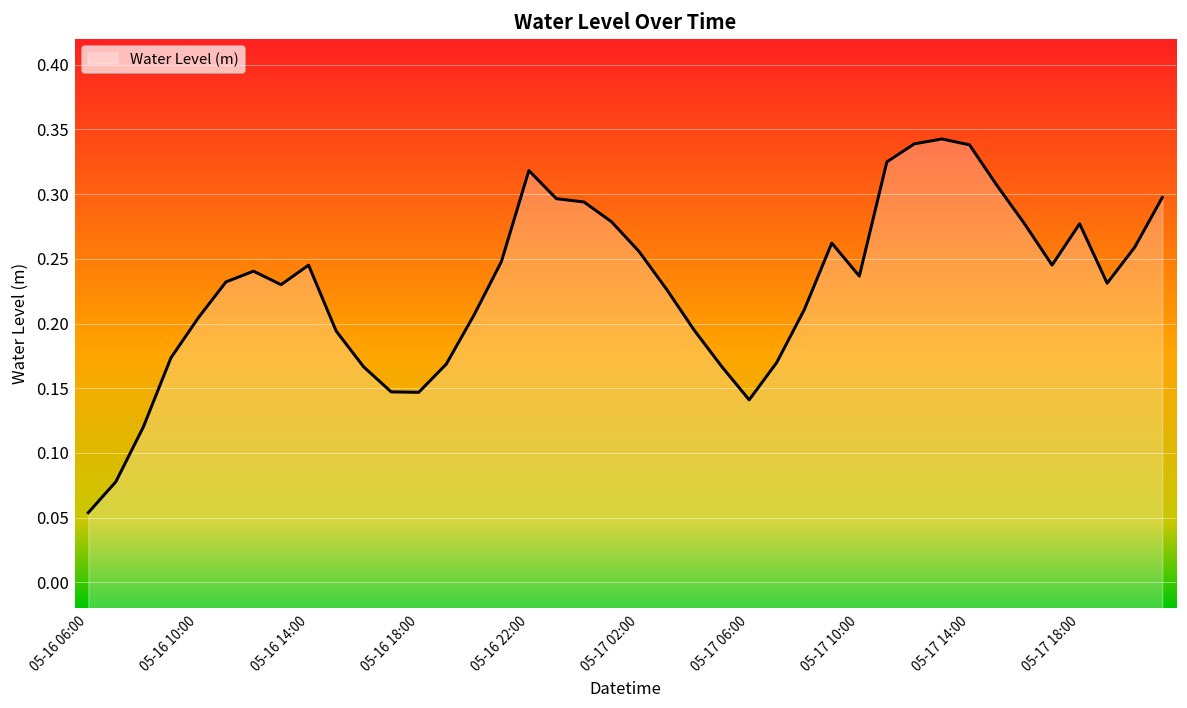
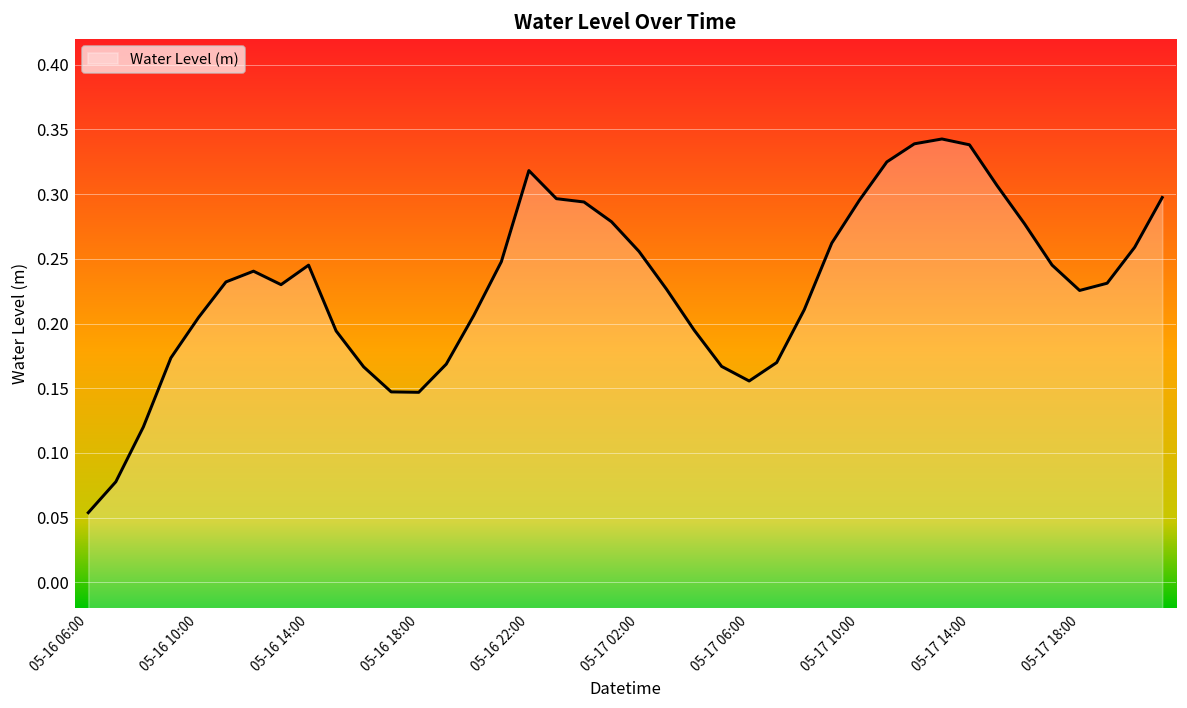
05-17 06:00: 0.141 -> 0.156
05-17 10:00: 0.237 -> 0.295
05-17 18:00: 0.277 -> 0.226
